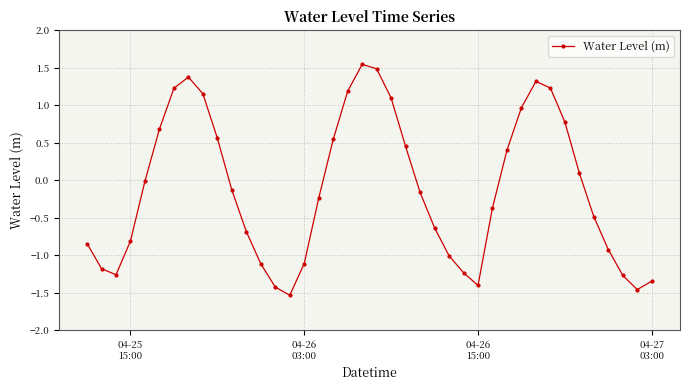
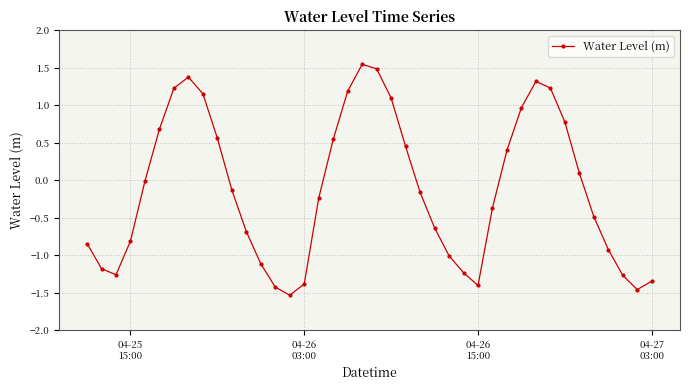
04-26 03:00: -1.1 -> -1.4
